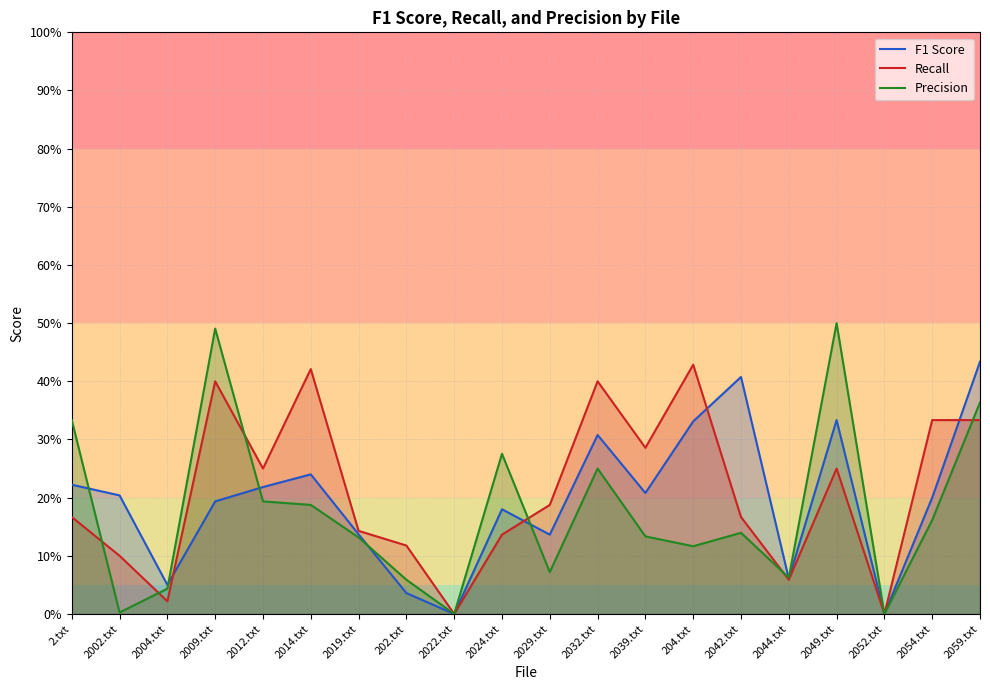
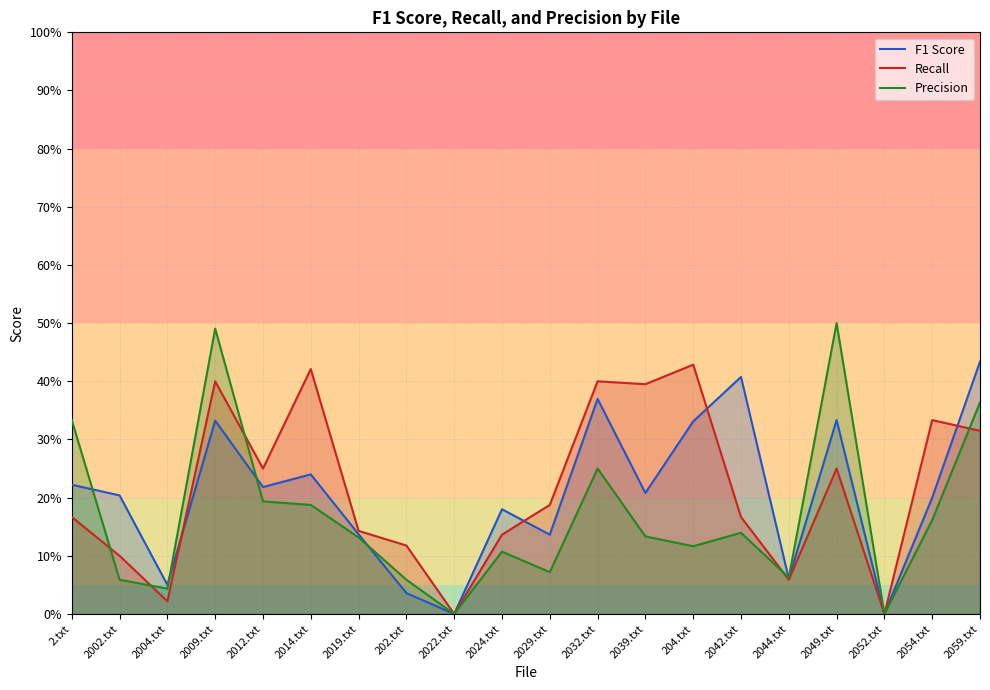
Precision, 2002.txt: 0% -> 6%
F1 Score, 2009.txt: 19% -> 33%
Precision, 2024.txt: 28% -> 11%
F1 Score, 2032.txt: 31% -> 37%
Recall, 2039.txt: 29% -> 40%
Recall, 2059.txt: 33% -> 31%
